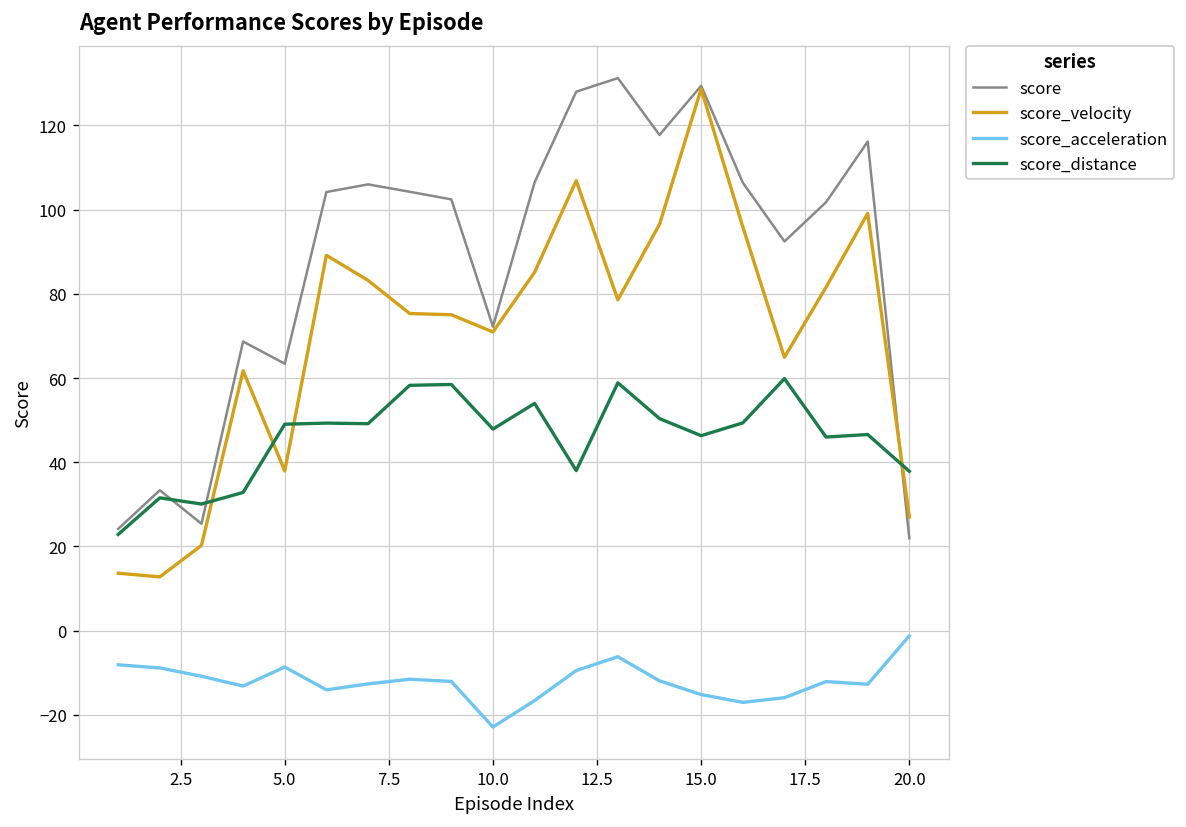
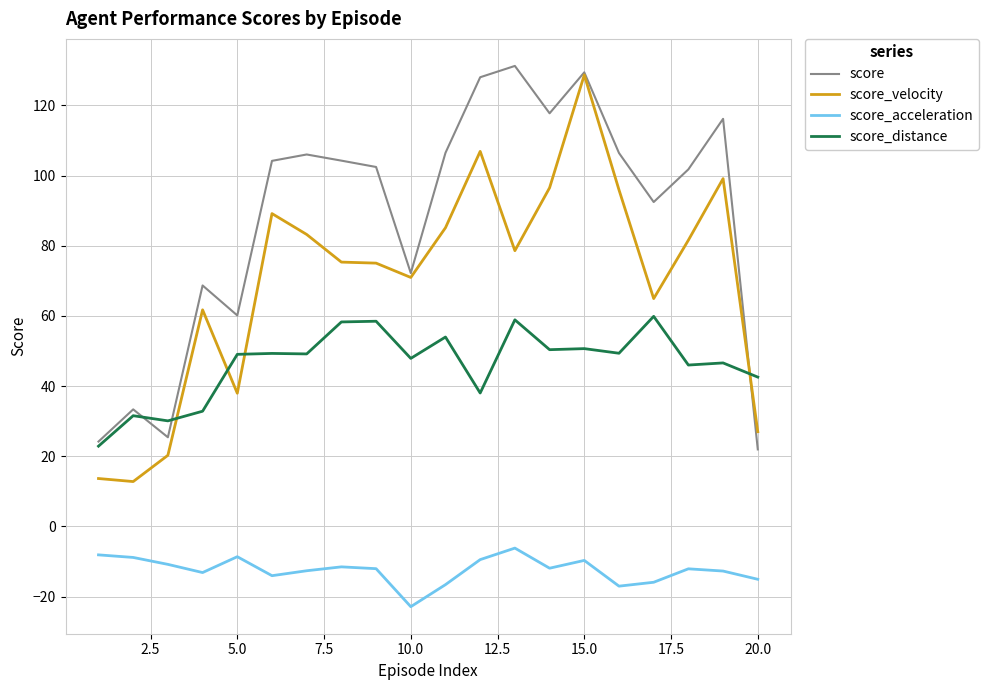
score, 5.0: 63 -> 60
score_acceleration, 15.0: -15 -> -10
score_distance, 15.0: 46 -> 51
score_acceleration, 20.0: -1 -> -15
score_distance, 20.0: 38 -> 43
